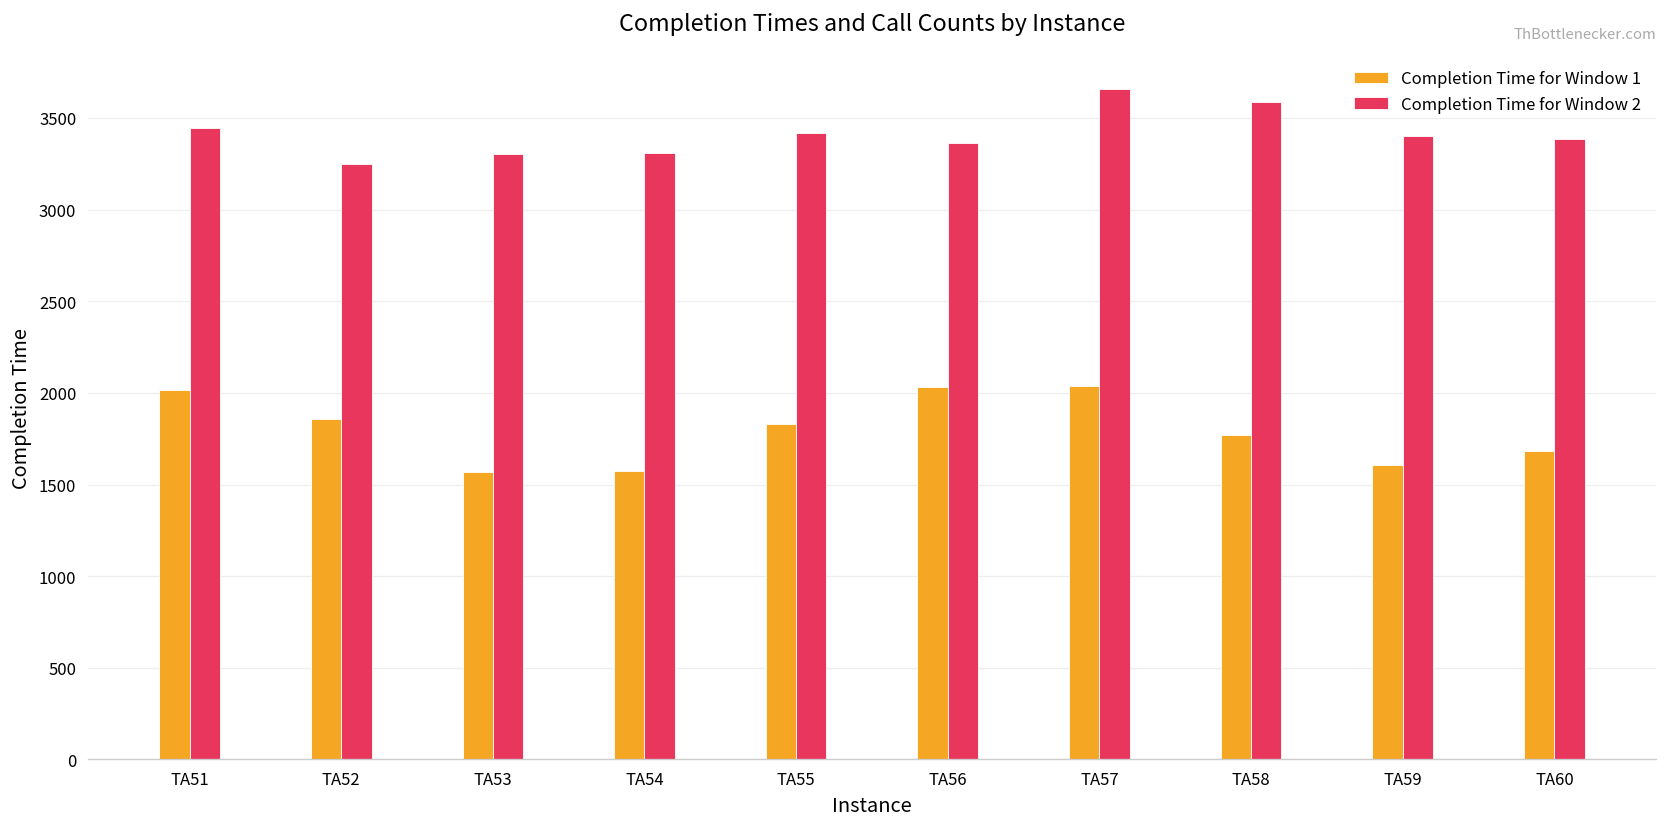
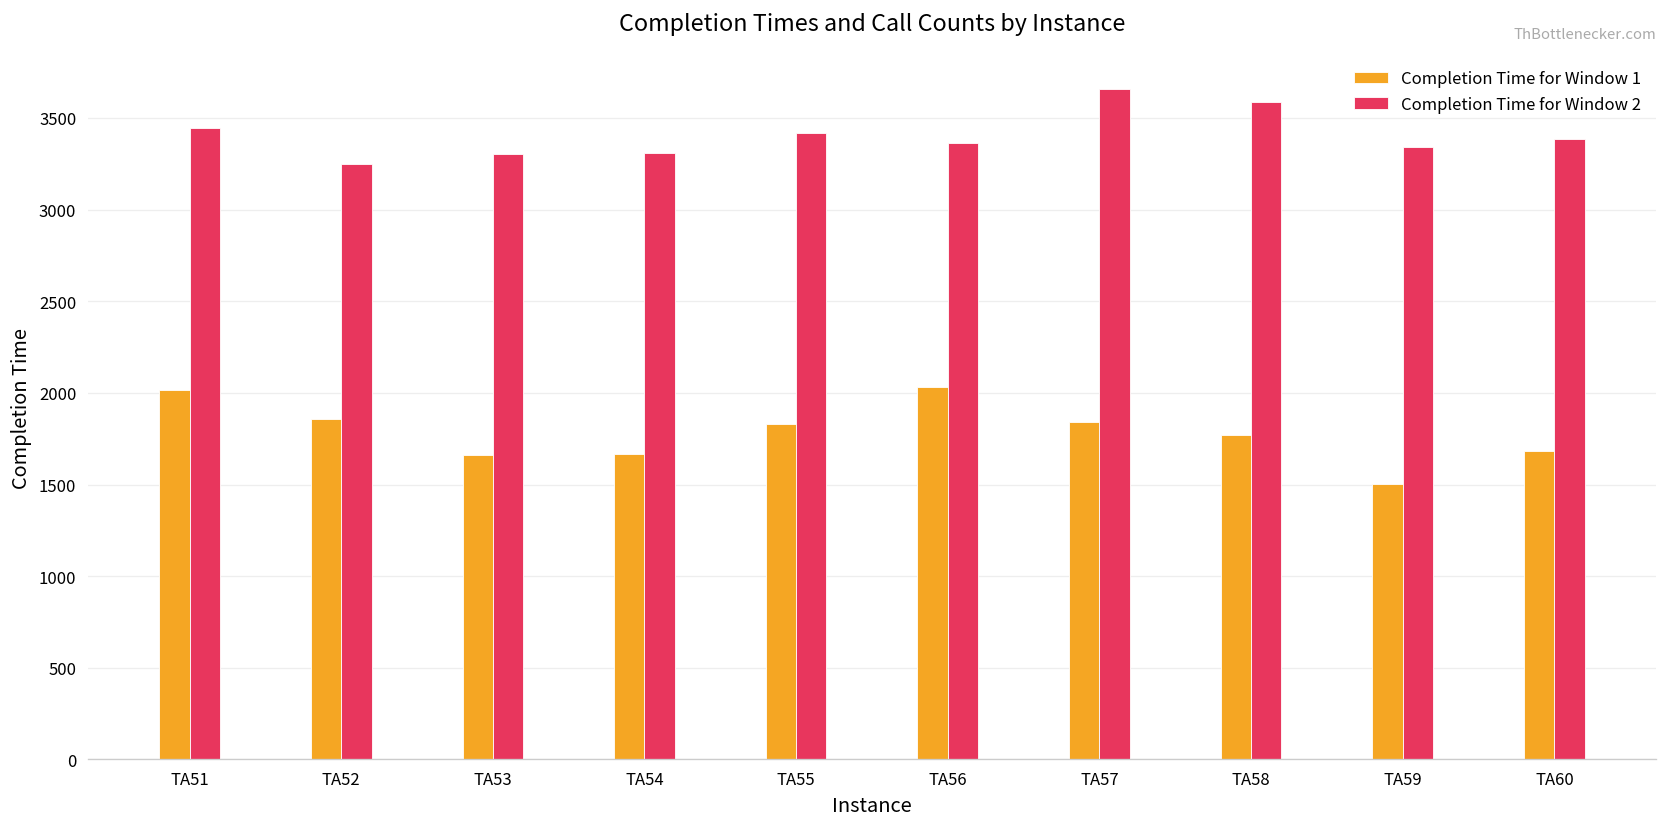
Completion Time for Window 1, TA53: 1570 -> 1660
Completion Time for Window 1, TA54: 1570 -> 1670
Completion Time for Window 1, TA57: 2040 -> 1840
Completion Time for Window 1, TA59: 1610 -> 1500
Completion Time for Window 2, TA59: 3400 -> 3340
